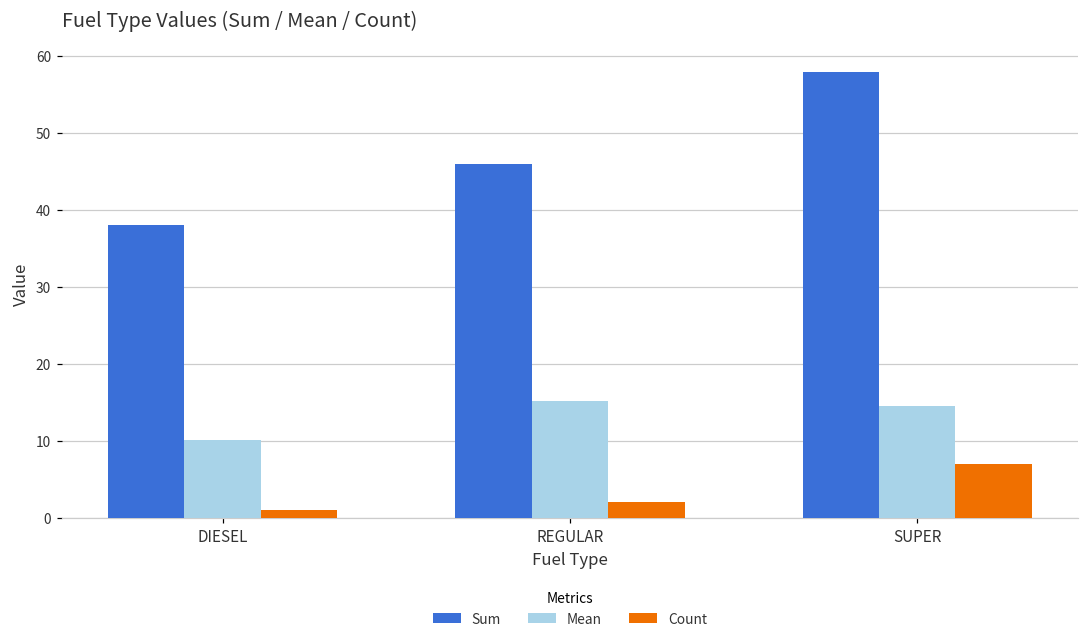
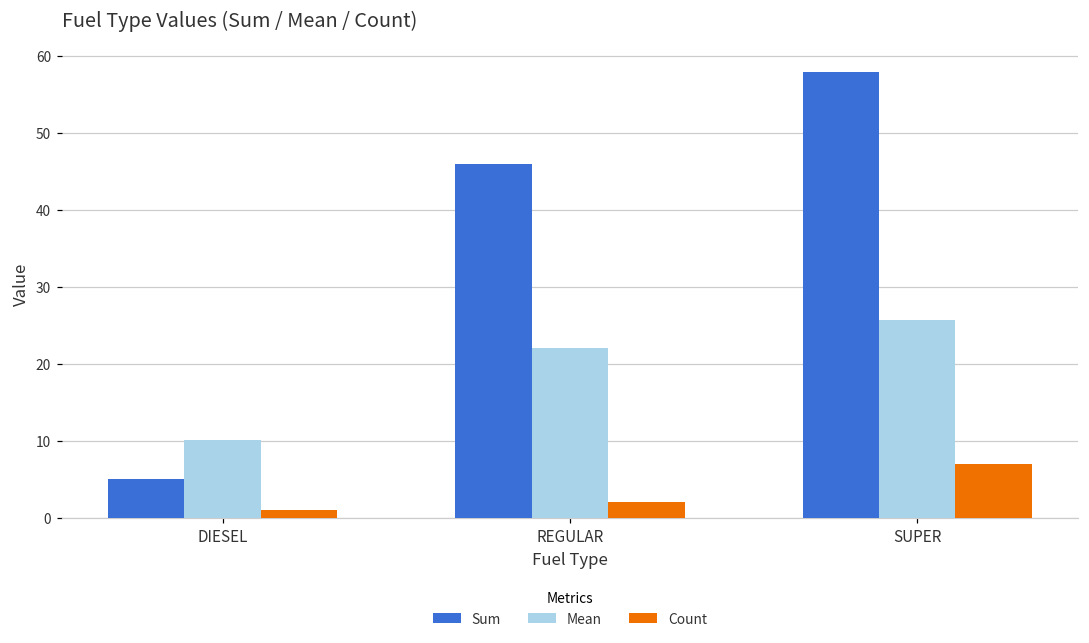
Sum, DIESEL: 38 -> 5
Mean, REGULAR: 15 -> 22
Mean, SUPER: 15 -> 26
